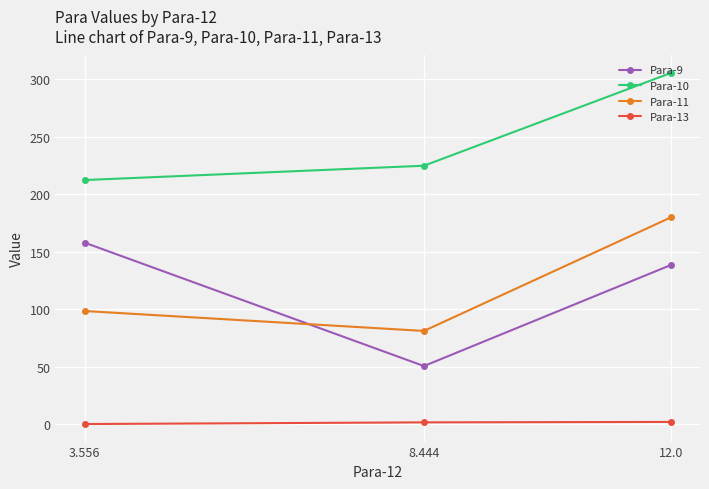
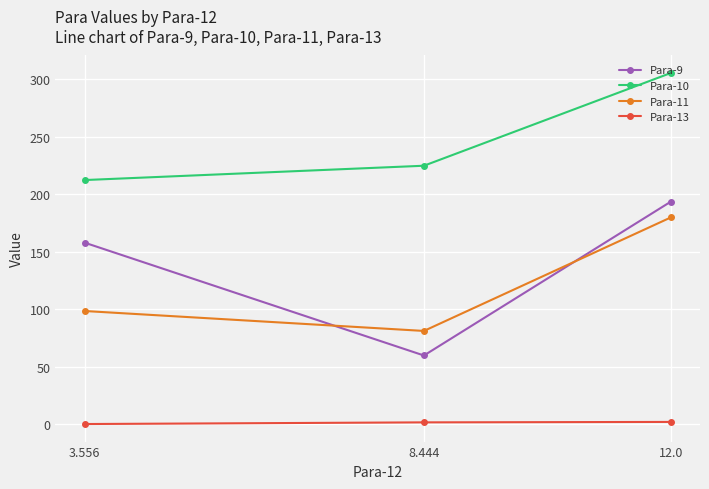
Para-9, 8.444: 51 -> 60
Para-9, 12.0: 139 -> 194
